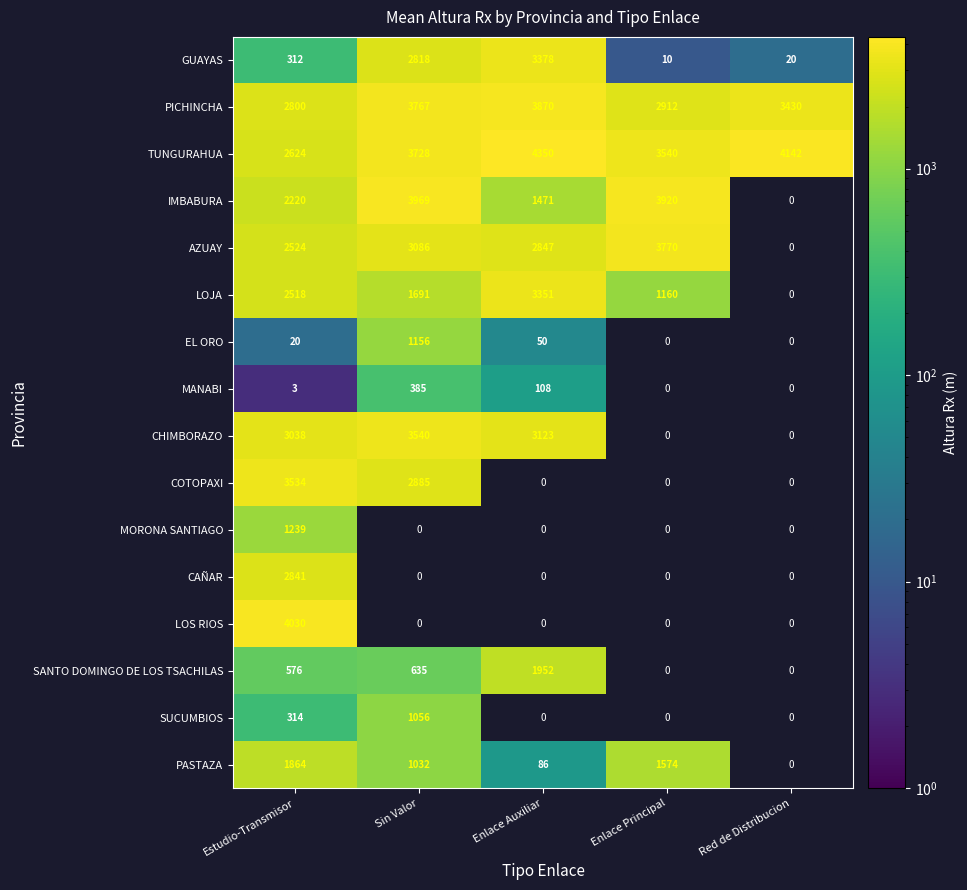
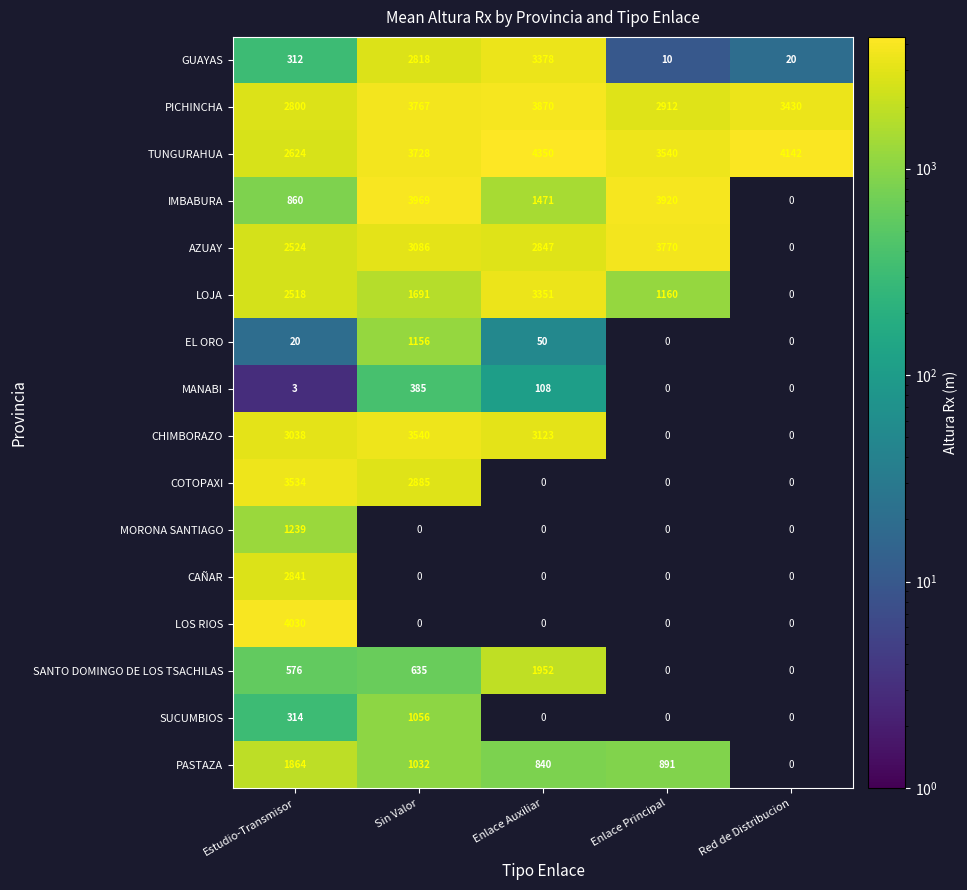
IMBABURA, Estudio-Transmisor: 2220 -> 860
PASTAZA, Enlace Auxiliar: 86 -> 840
PASTAZA, Enlace Principal: 1574 -> 891
